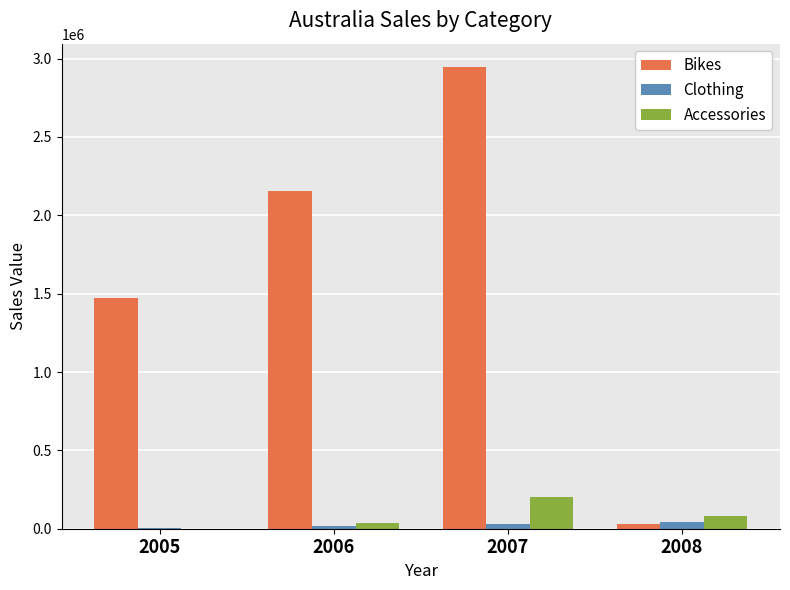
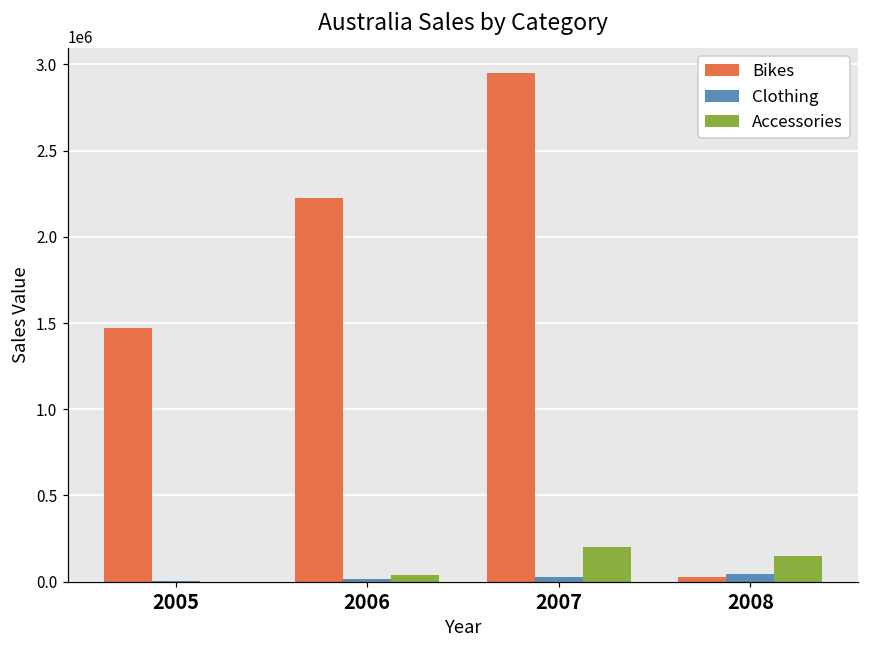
Bikes, 2006: 2150000 -> 2230000
Accessories, 2008: 80000 -> 150000
